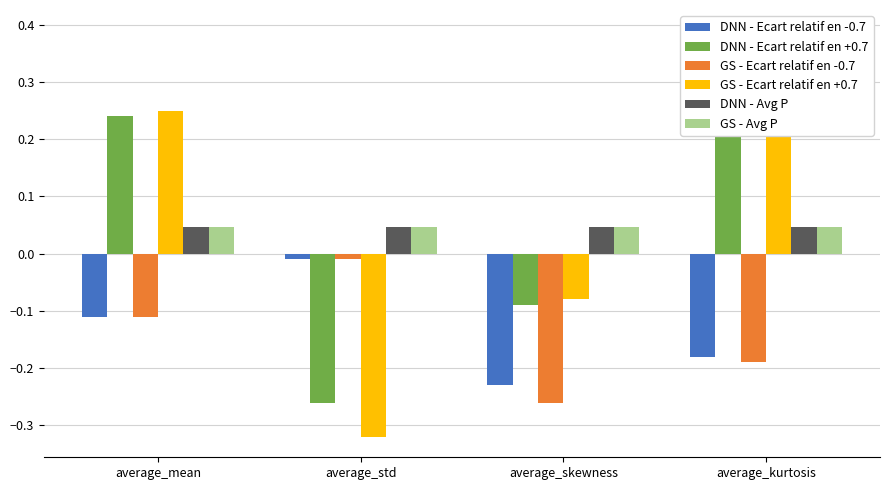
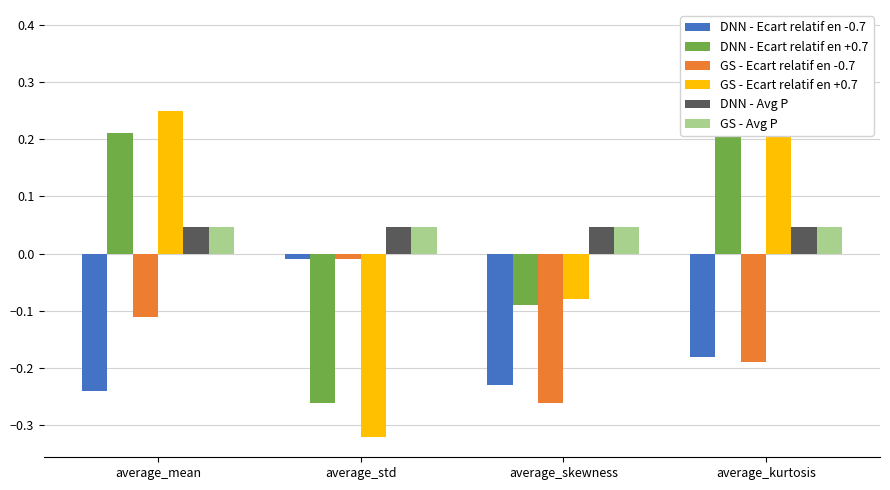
DNN - Ecart relatif en -0.7, average_mean: -0.11 -> -0.24
DNN - Ecart relatif en +0.7, average_mean: 0.24 -> 0.21
